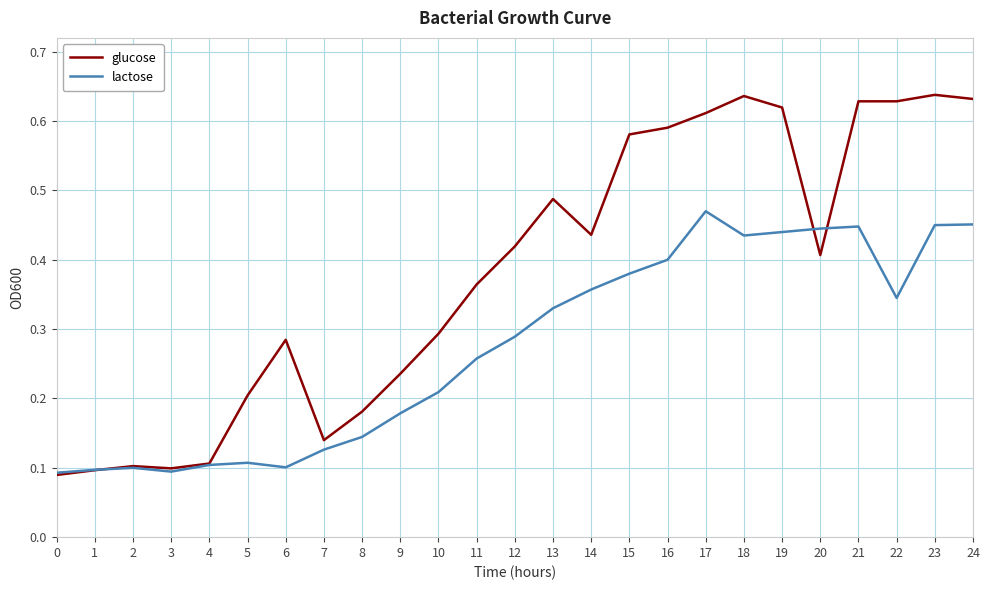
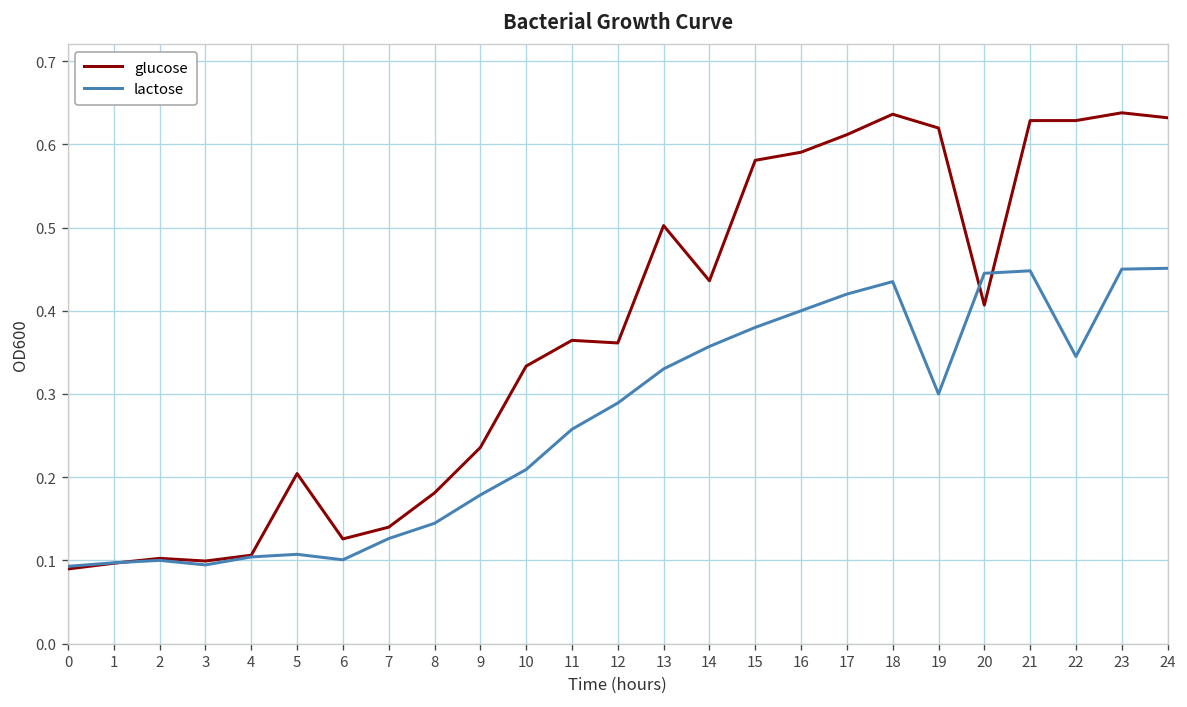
glucose, 6: 0.28 -> 0.13
glucose, 10: 0.29 -> 0.33
glucose, 12: 0.42 -> 0.36
glucose, 13: 0.49 -> 0.50
lactose, 17: 0.47 -> 0.42
lactose, 19: 0.44 -> 0.30
